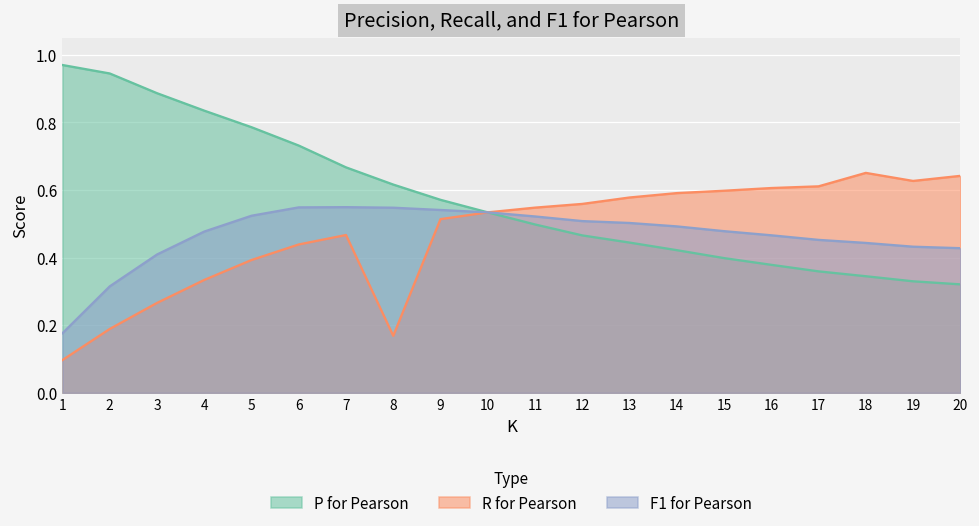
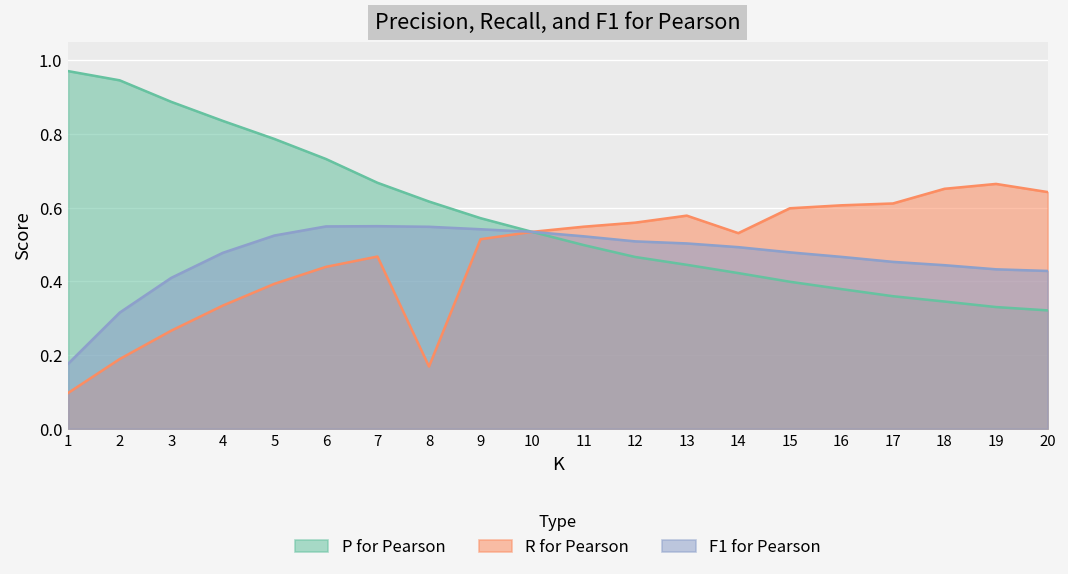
R for Pearson, 14: 0.59 -> 0.53
R for Pearson, 19: 0.63 -> 0.66
